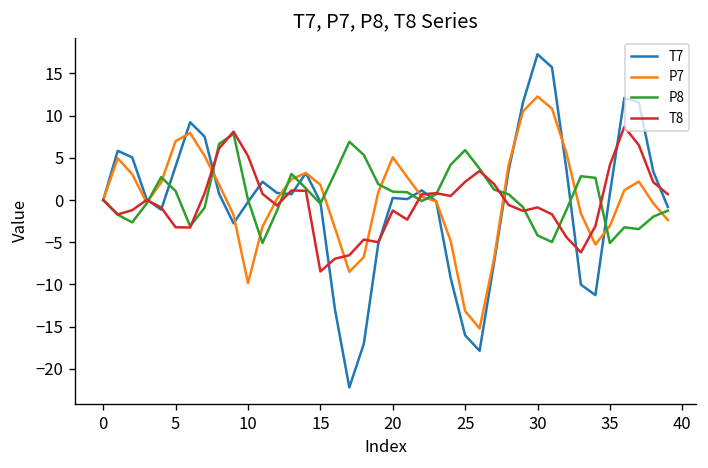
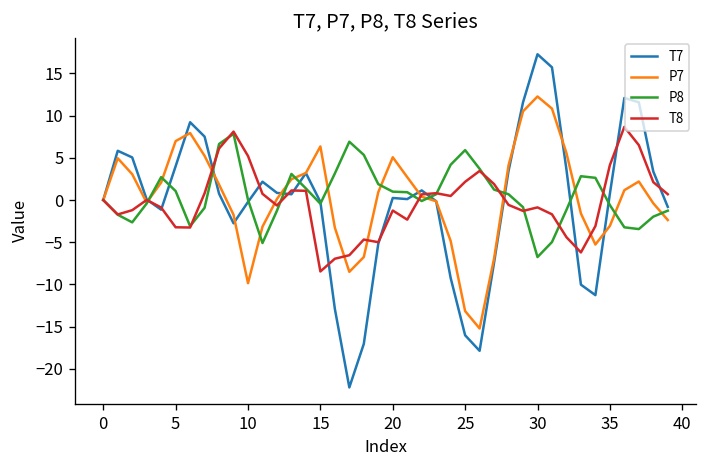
P7, 15: 2 -> 6
P8, 30: -4 -> -7
P8, 35: -5 -> -1
